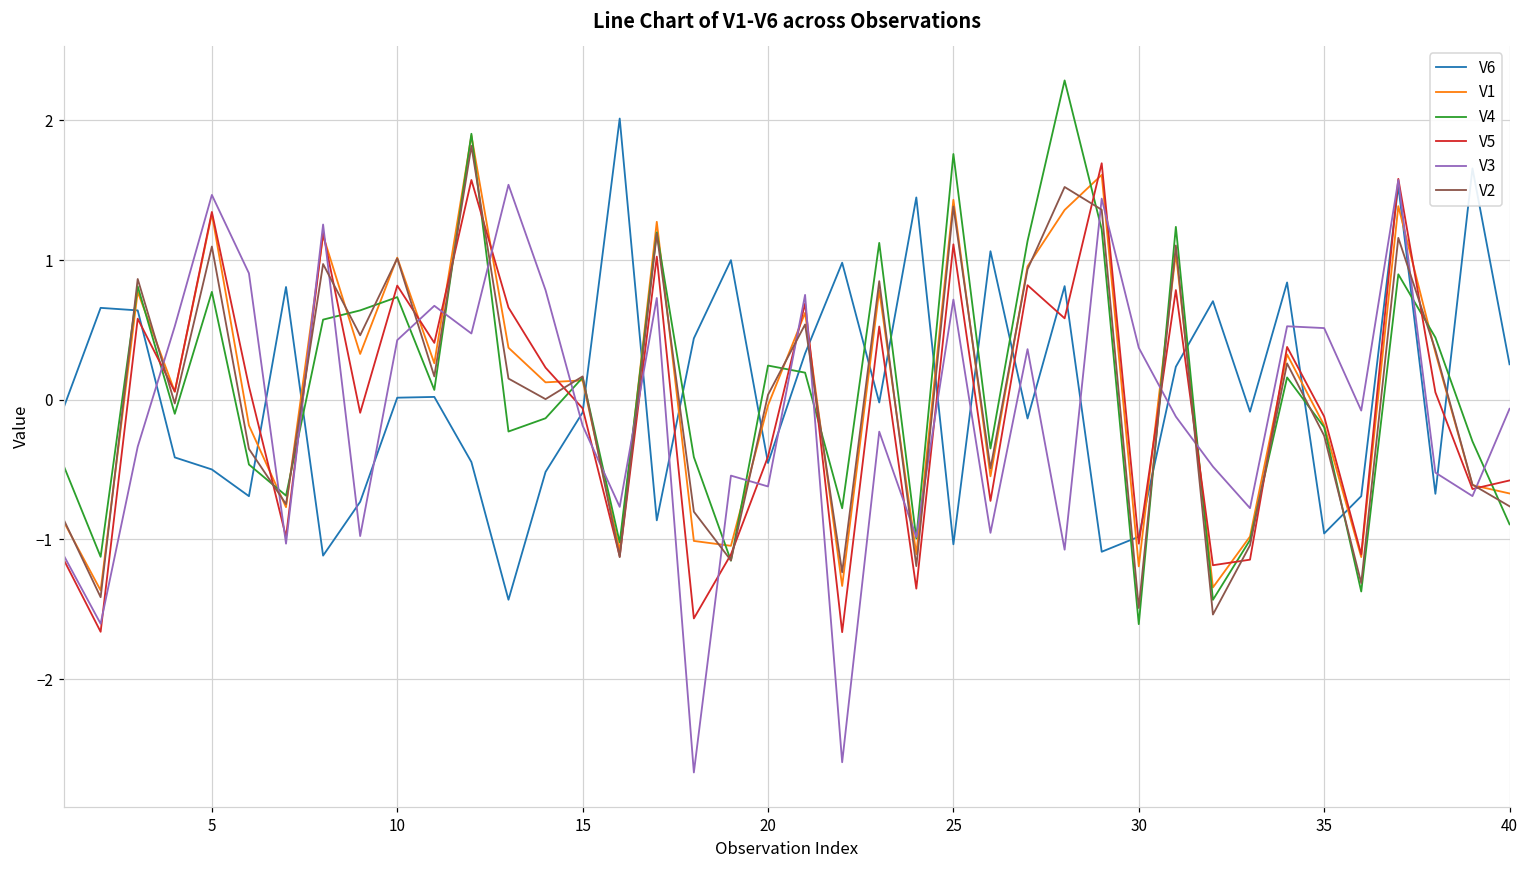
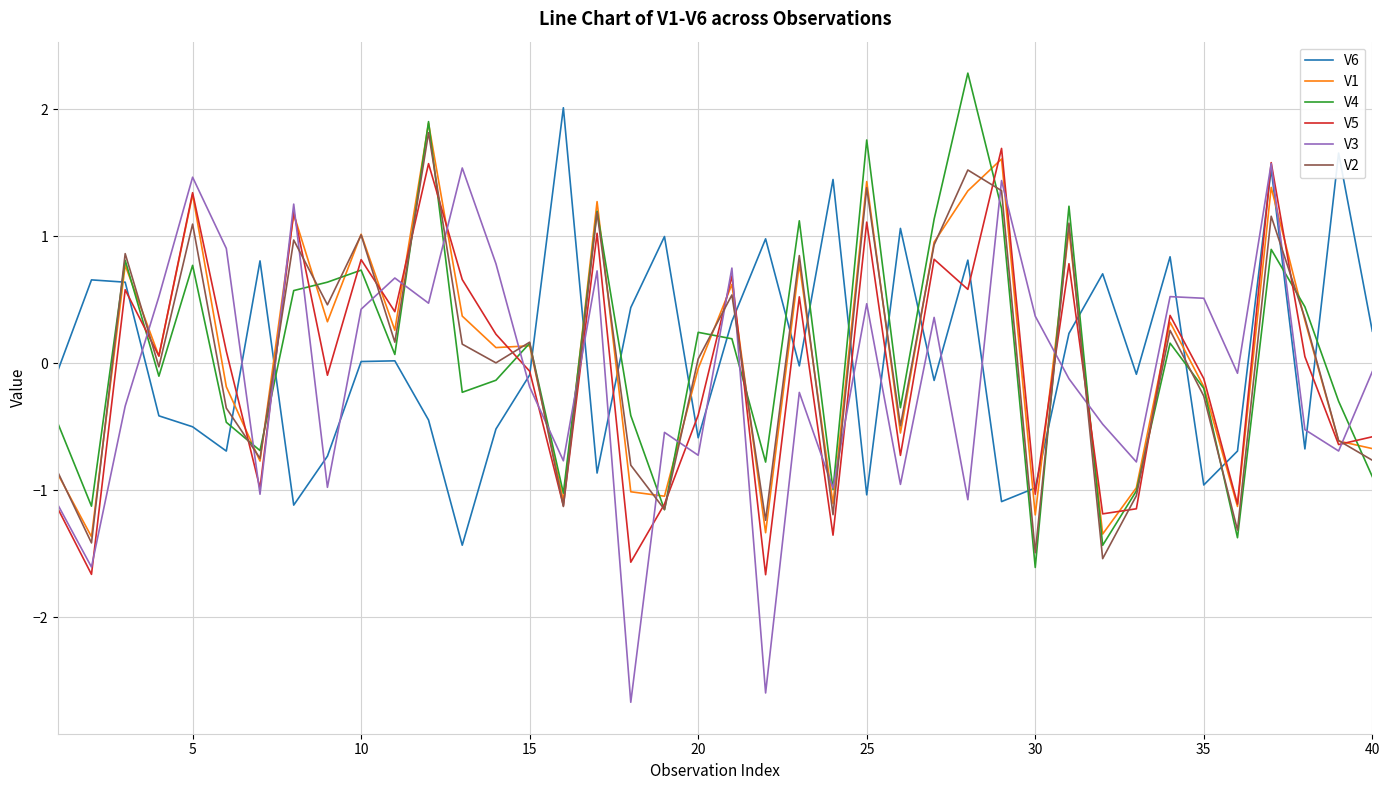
V6, 20: -0.45 -> -0.59
V3, 20: -0.62 -> -0.72
V3, 25: 0.72 -> 0.47
